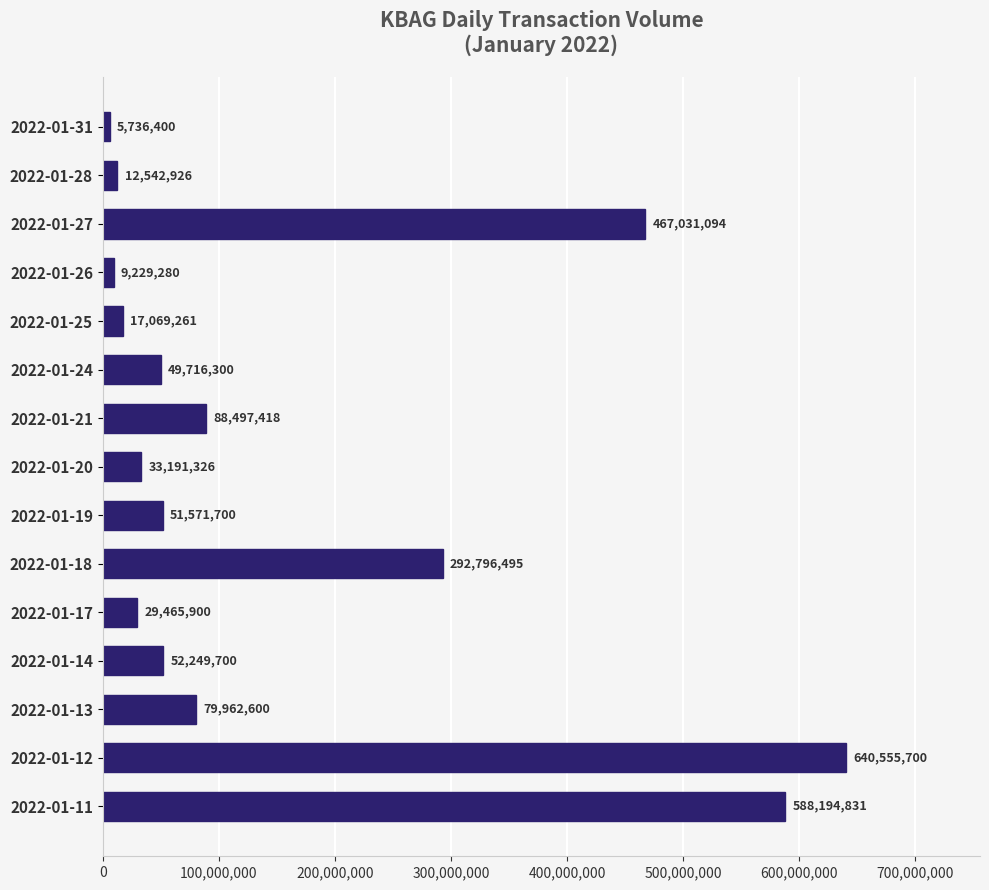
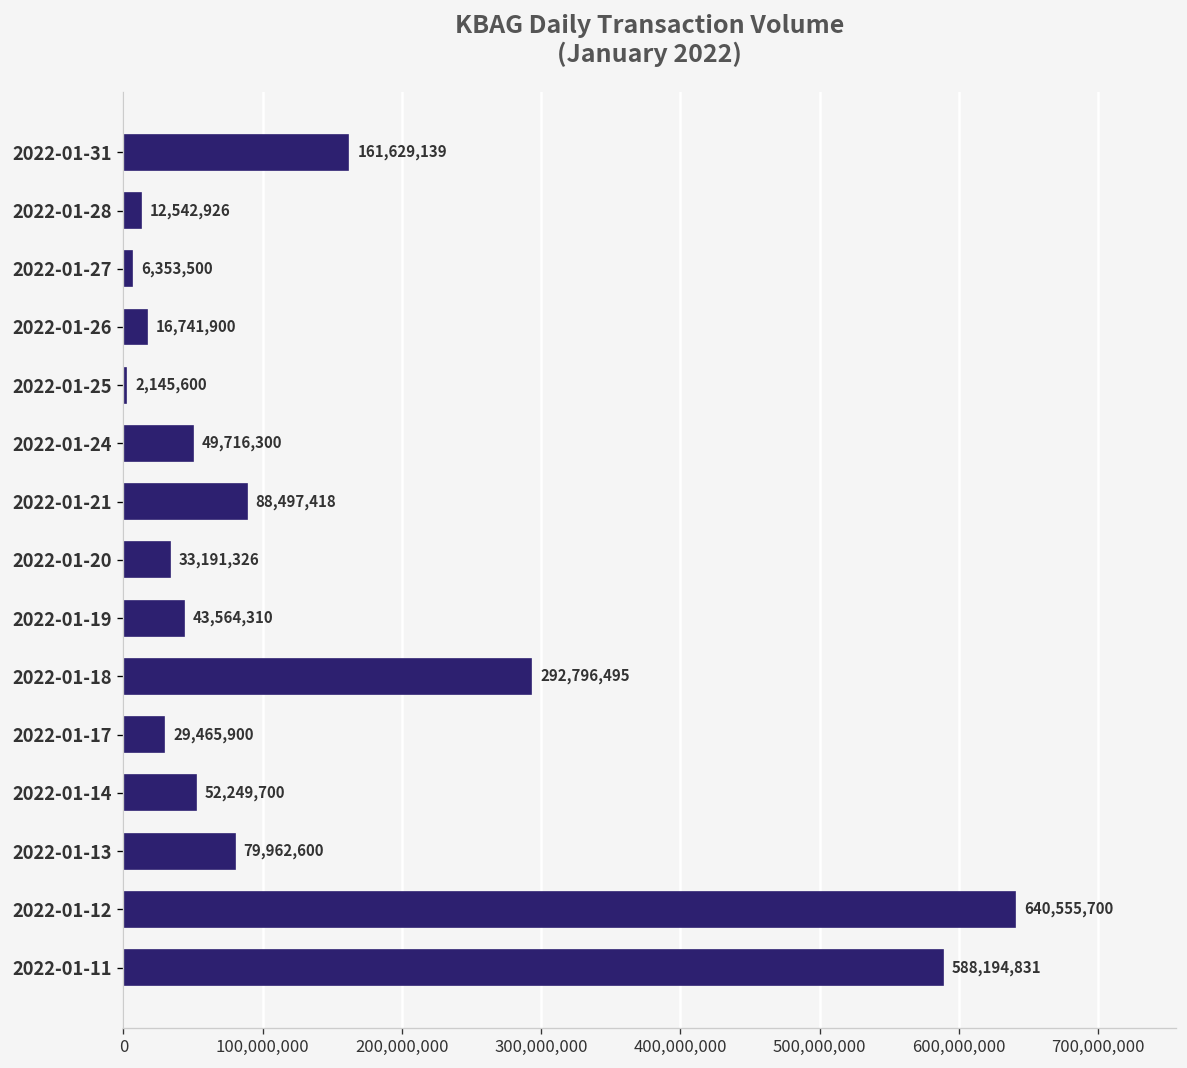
2022-01-31: 5,736,400 -> 161,629,139
2022-01-27: 467,031,094 -> 6,353,500
2022-01-26: 9,229,280 -> 16,741,900
2022-01-25: 17,069,261 -> 2,145,600
2022-01-19: 51,571,700 -> 43,564,310
